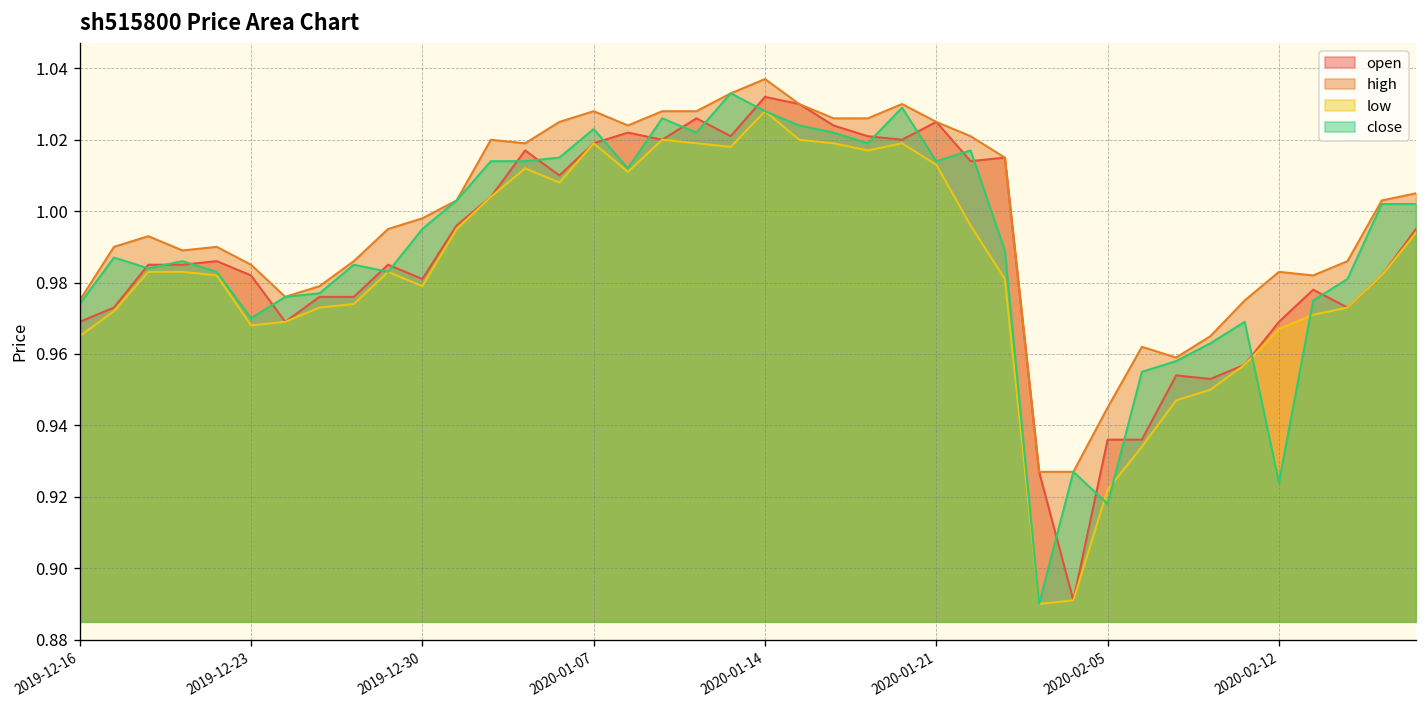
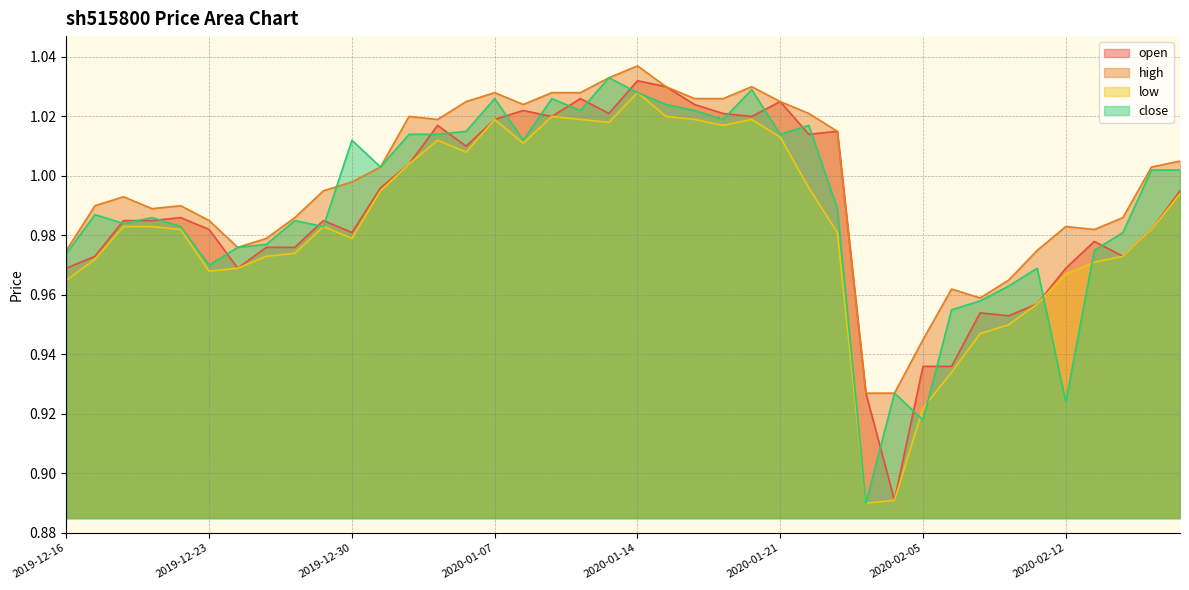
close, 2019-12-30: 0.995 -> 1.012
close, 2020-01-07: 1.023 -> 1.026
